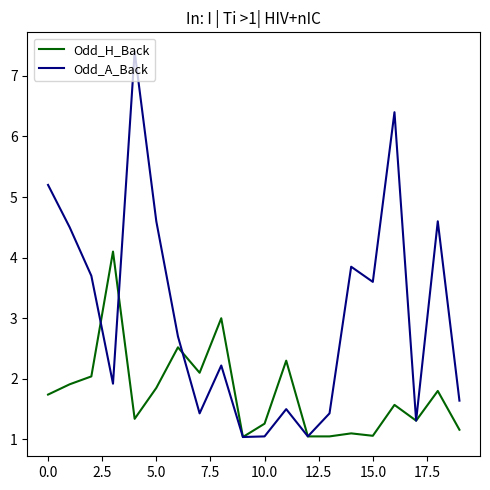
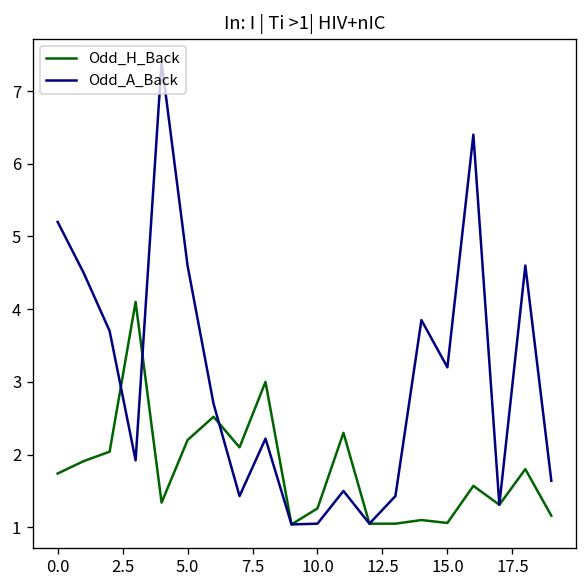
Odd_H_Back, 5.0: 1.9 -> 2.2
Odd_A_Back, 15.0: 3.6 -> 3.2
